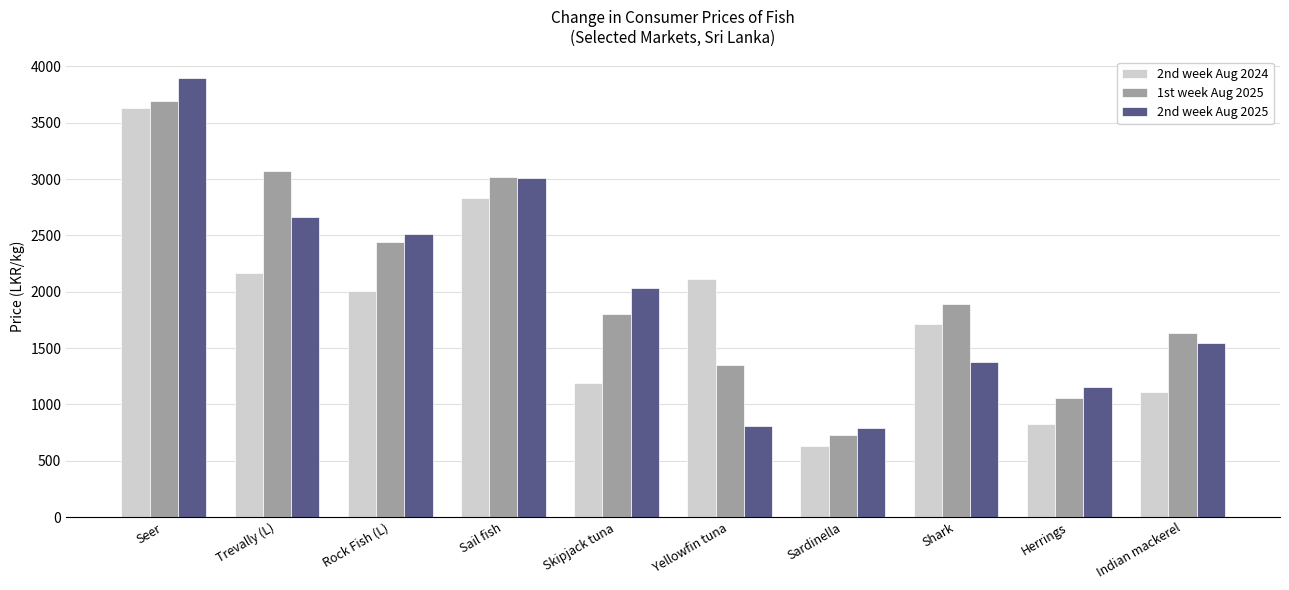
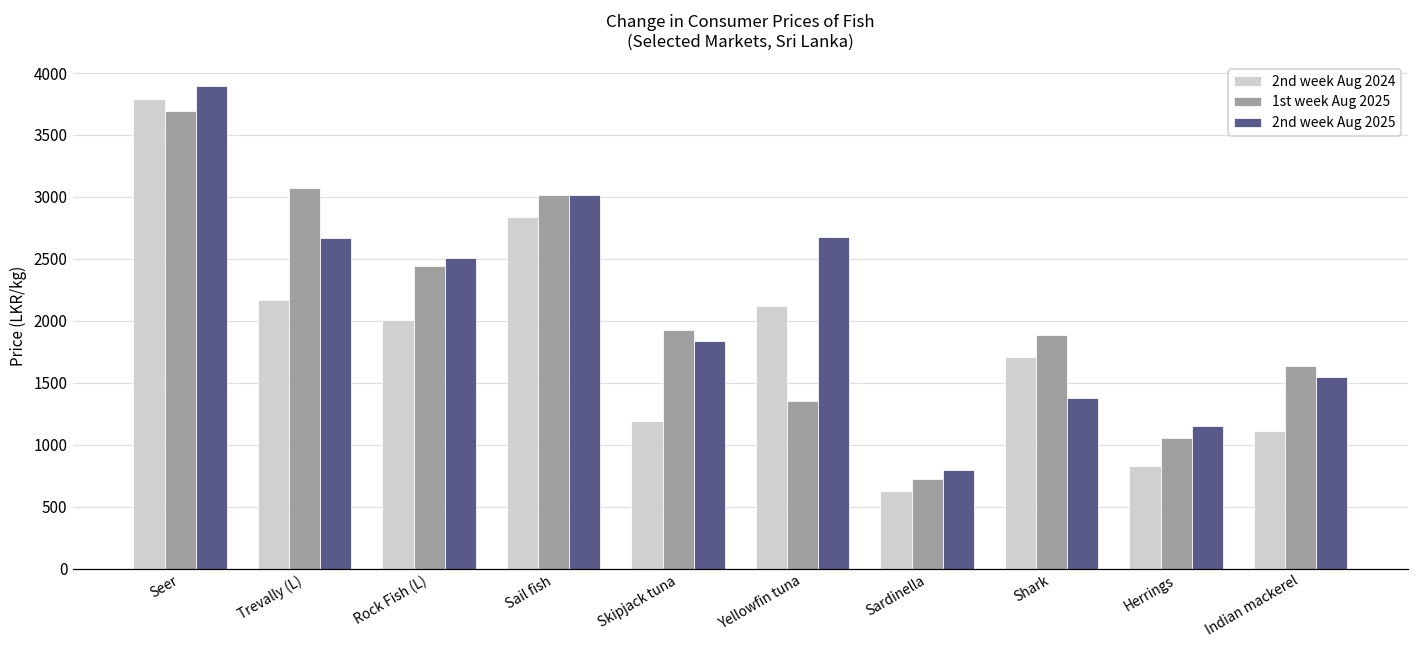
2nd week Aug 2024, Seer: 3630 -> 3790
1st week Aug 2025, Skipjack tuna: 1810 -> 1930
2nd week Aug 2025, Skipjack tuna: 2030 -> 1840
2nd week Aug 2025, Yellowfin tuna: 810 -> 2680
